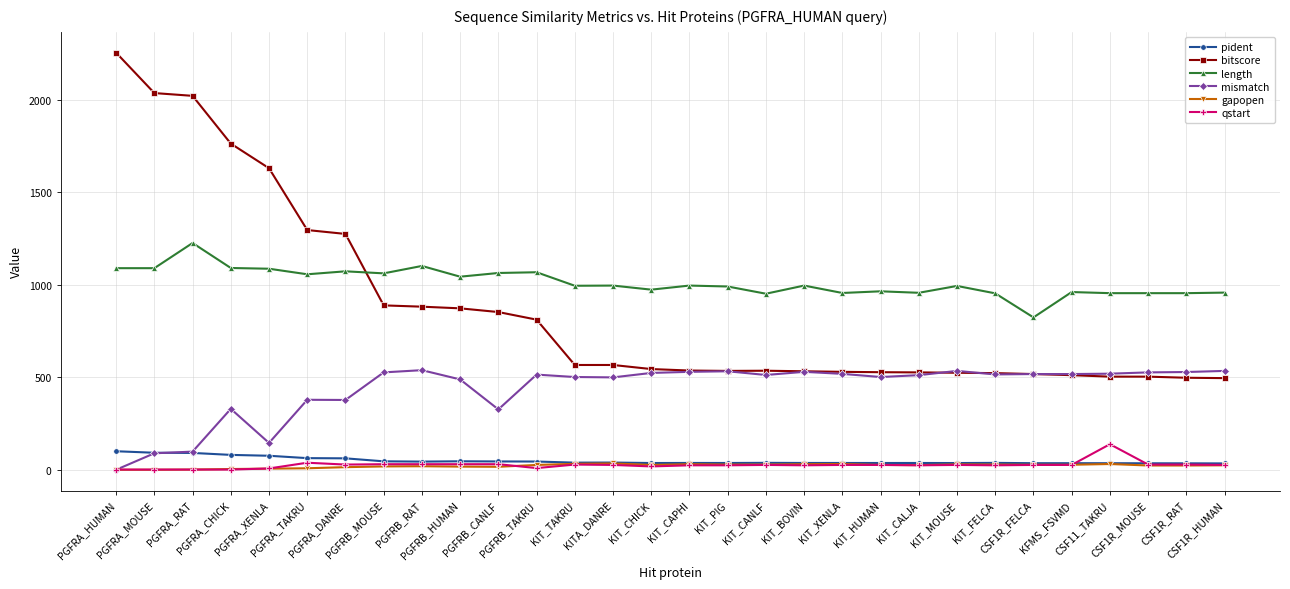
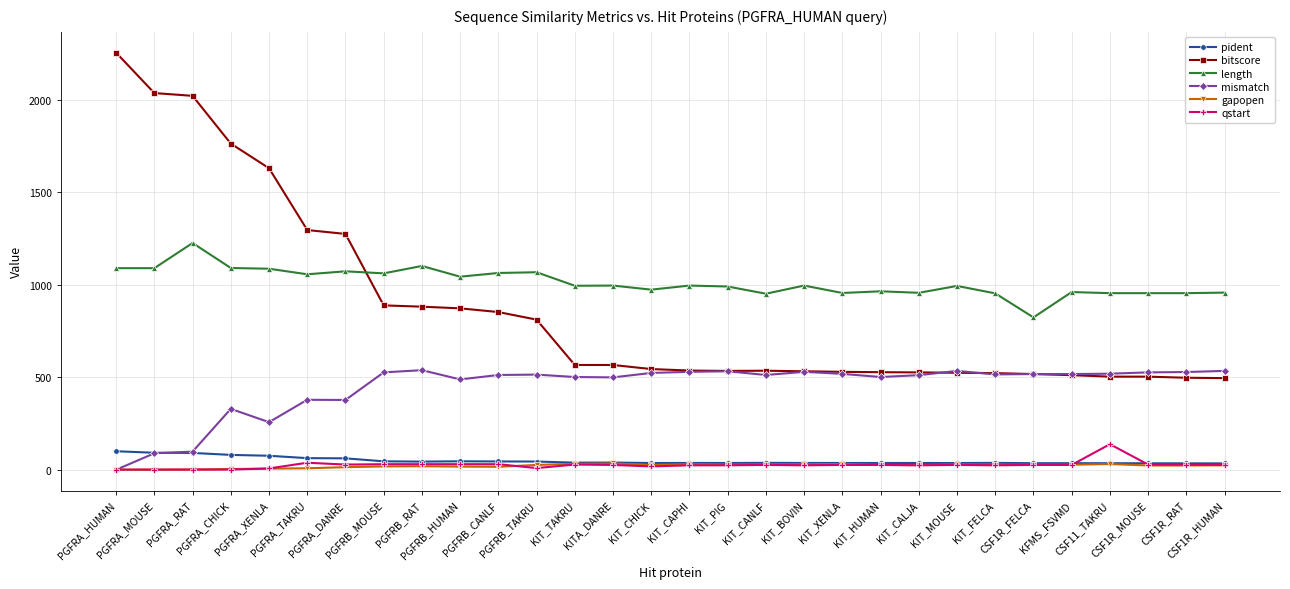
mismatch, PGFRA_XENLA: 150 -> 260
mismatch, PGFRB_CANLF: 330 -> 510
